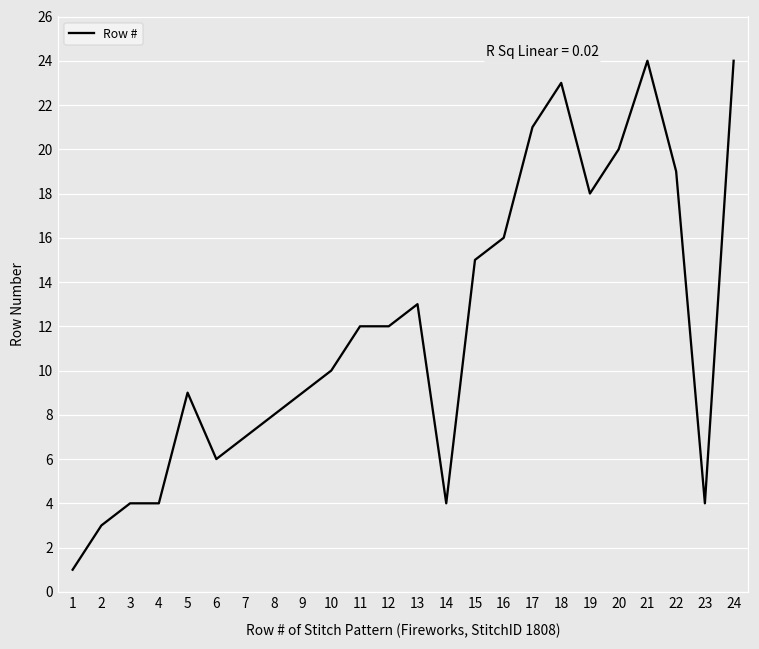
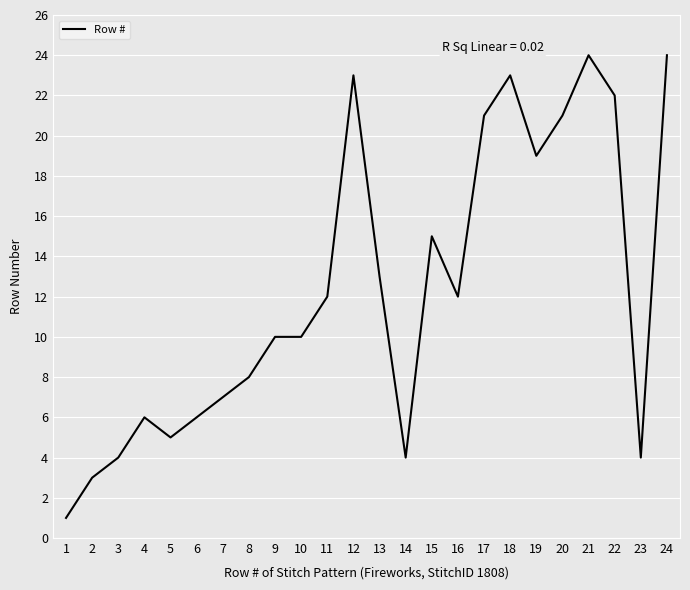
4: 4 -> 6
5: 9 -> 5
9: 9 -> 10
12: 12 -> 23
16: 16 -> 12
19: 18 -> 19
20: 20 -> 21
22: 19 -> 22
